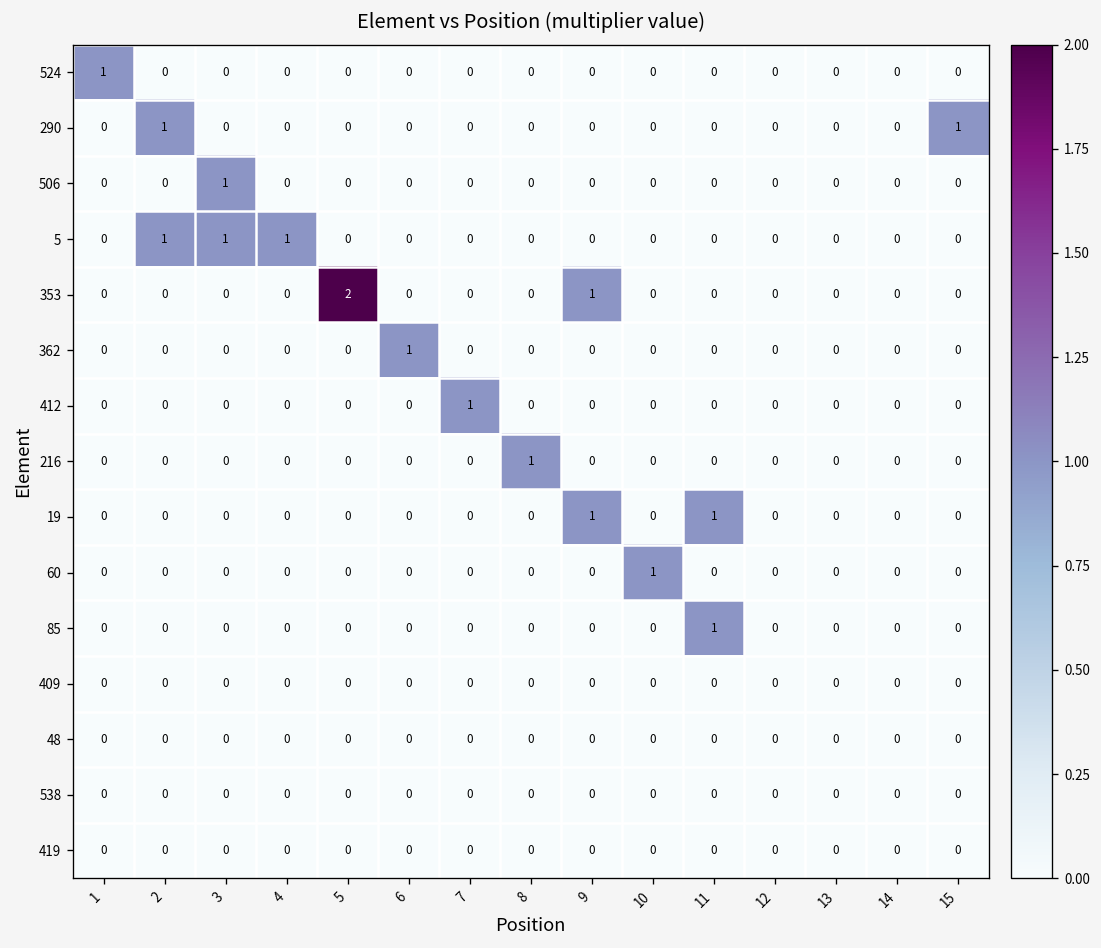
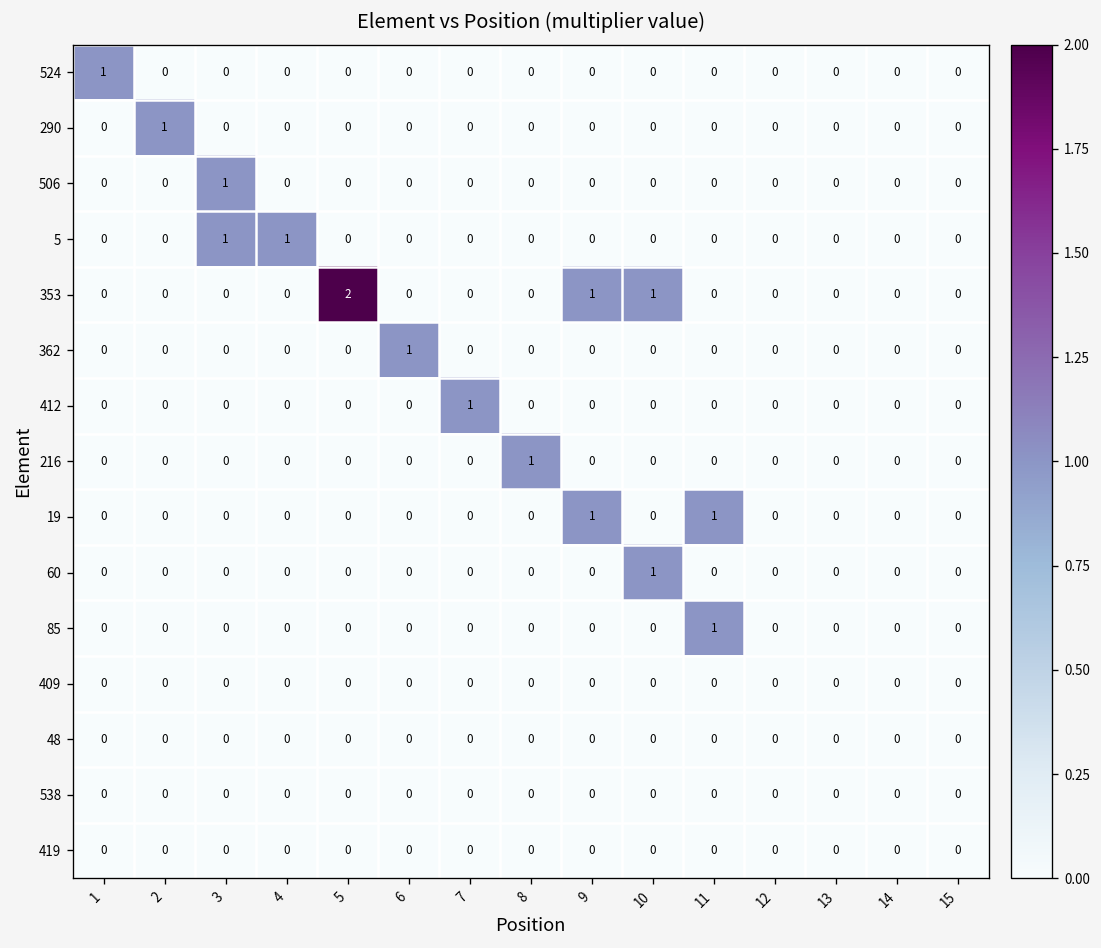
290, 15: 1 -> 0
5, 2: 1 -> 0
353, 10: 0 -> 1
